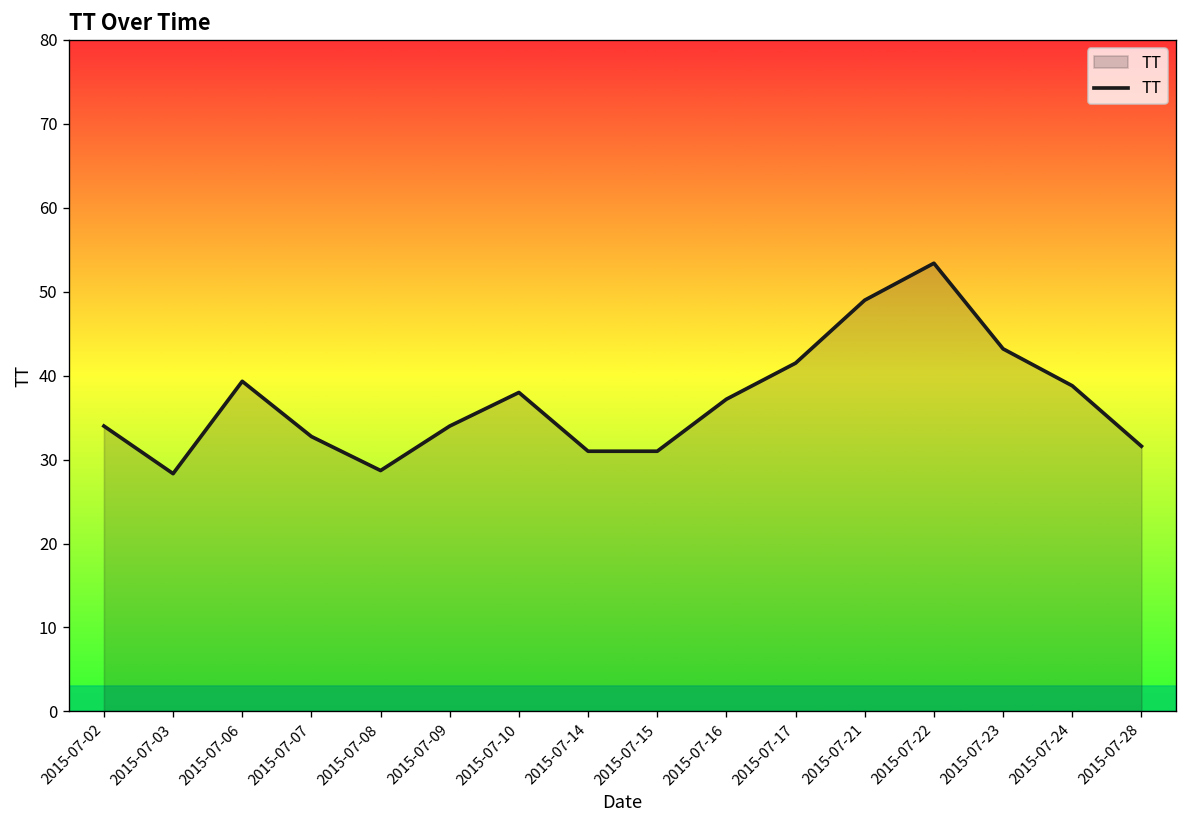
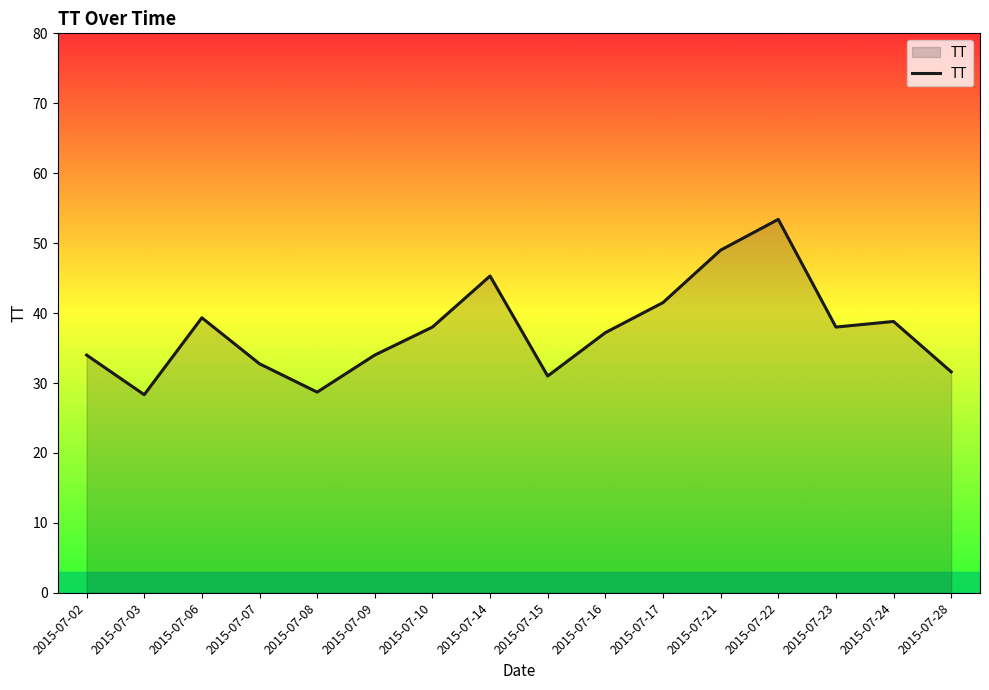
2015-07-14: 31 -> 45
2015-07-23: 43 -> 38
